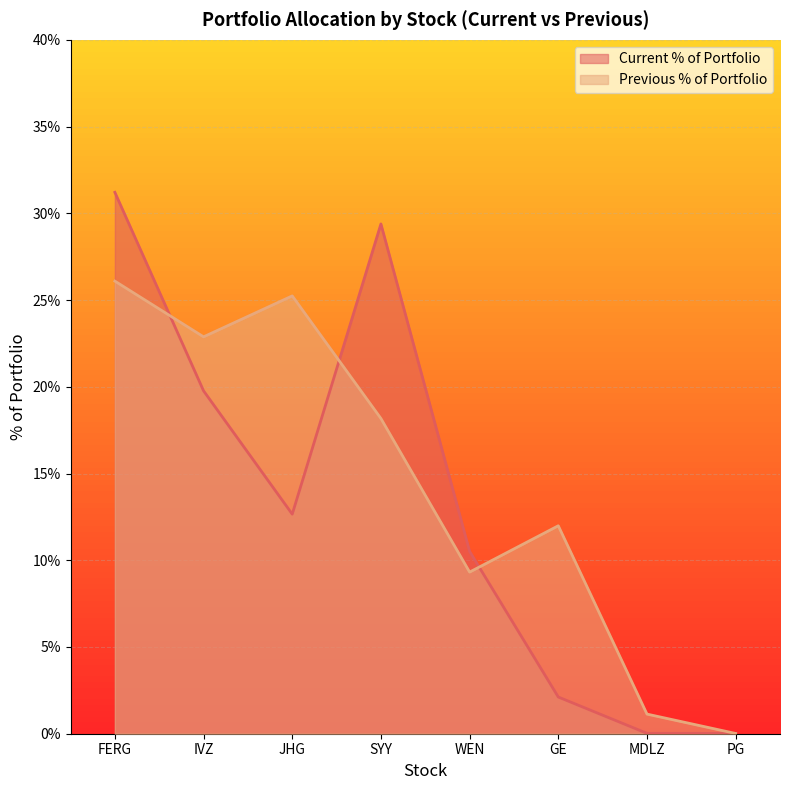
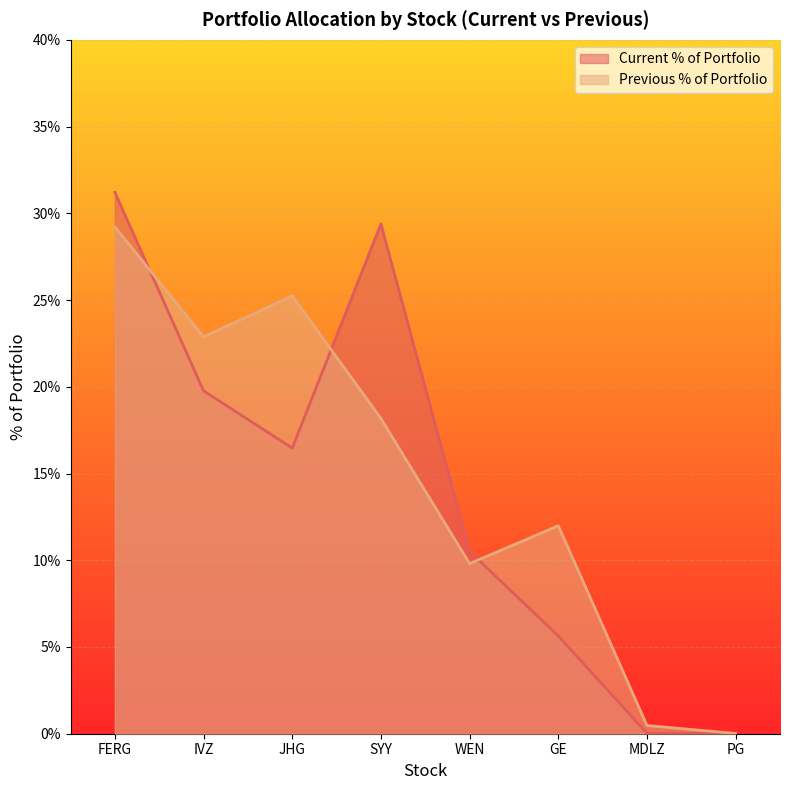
Previous % of Portfolio, FERG: 26.1% -> 29.2%
Current % of Portfolio, JHG: 12.7% -> 16.5%
Previous % of Portfolio, WEN: 9.3% -> 9.8%
Current % of Portfolio, GE: 2.1% -> 5.6%
Previous % of Portfolio, MDLZ: 1.1% -> 0.5%
